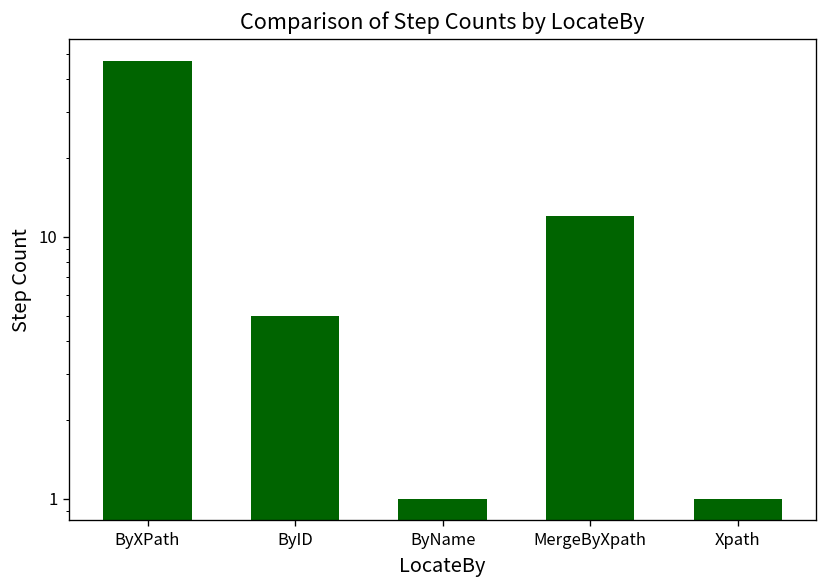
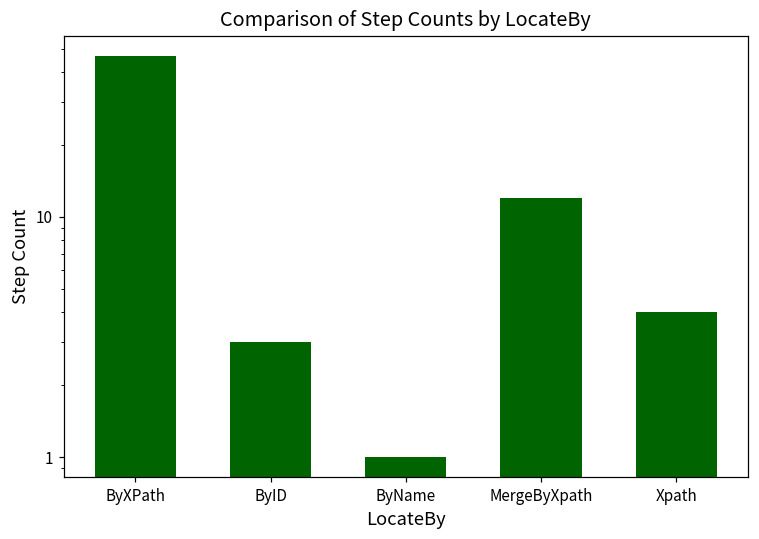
ByID: 5 -> 3
Xpath: 1 -> 4
